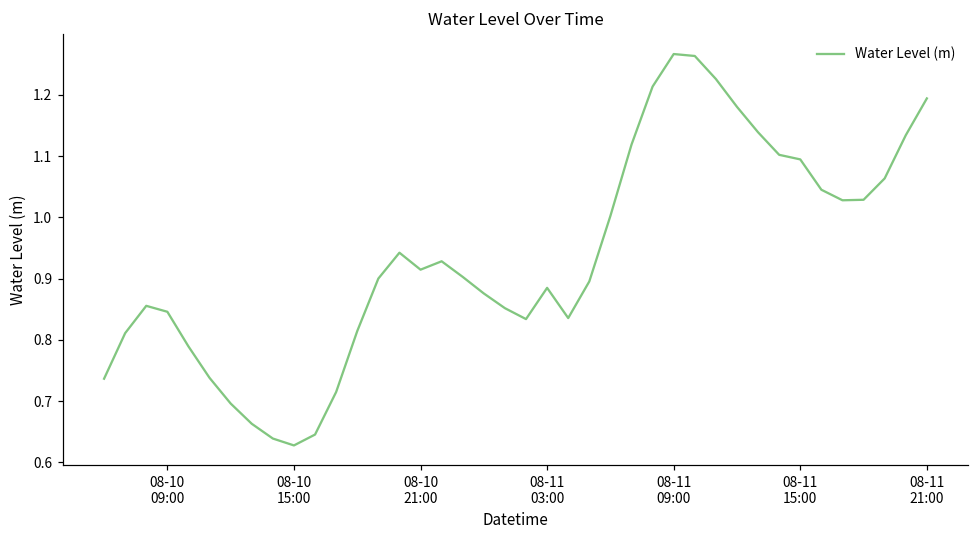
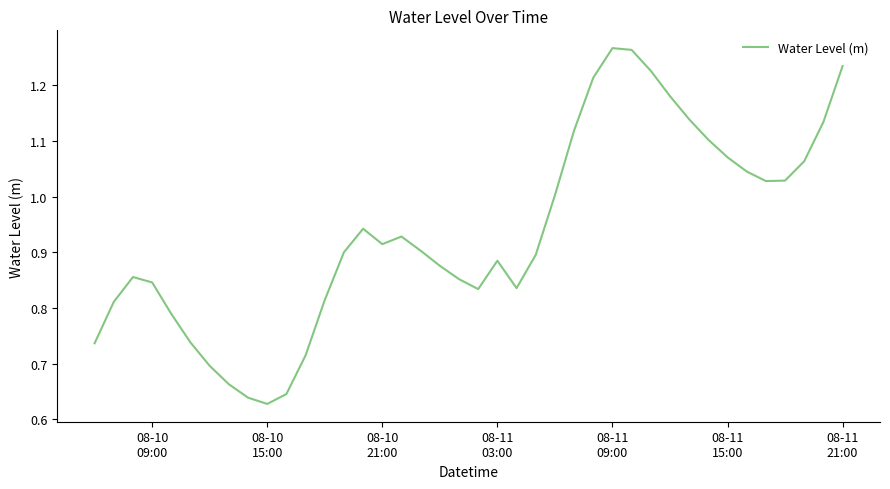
08-11 15:00: 1.09 -> 1.07
08-11 21:00: 1.19 -> 1.23
